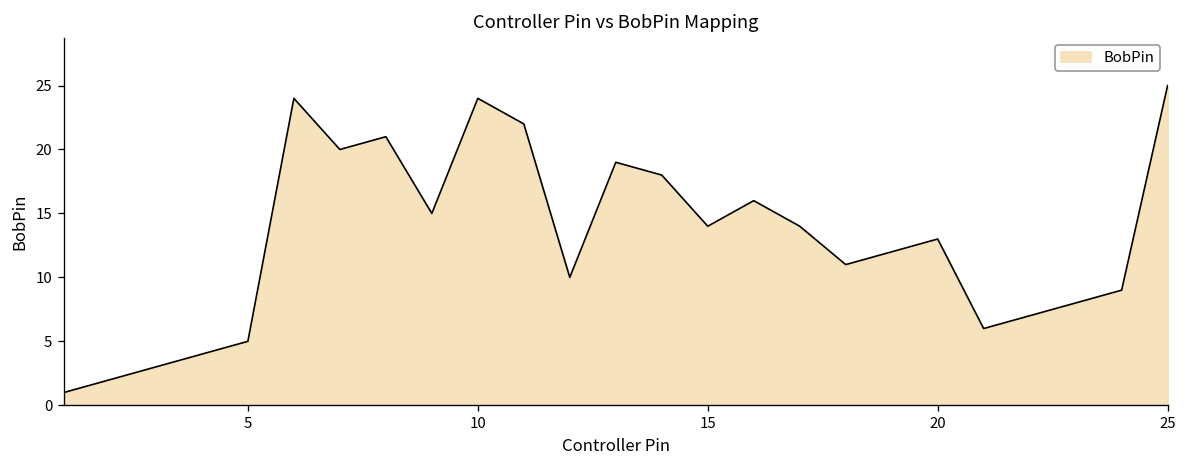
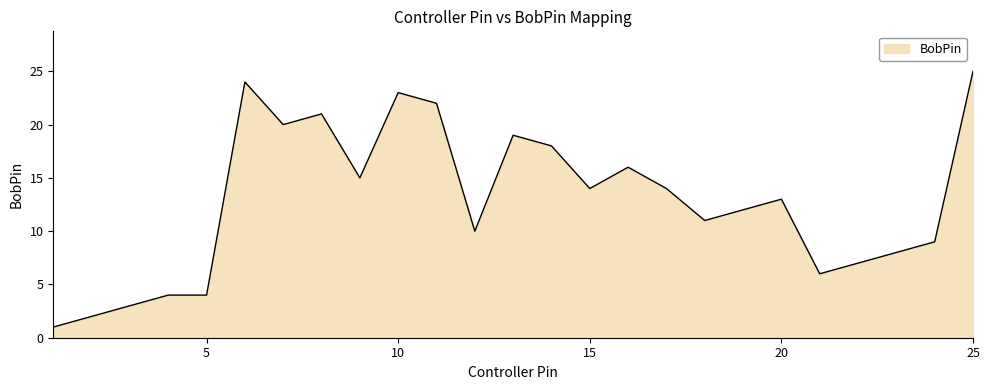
5: 5 -> 4
10: 24 -> 23
